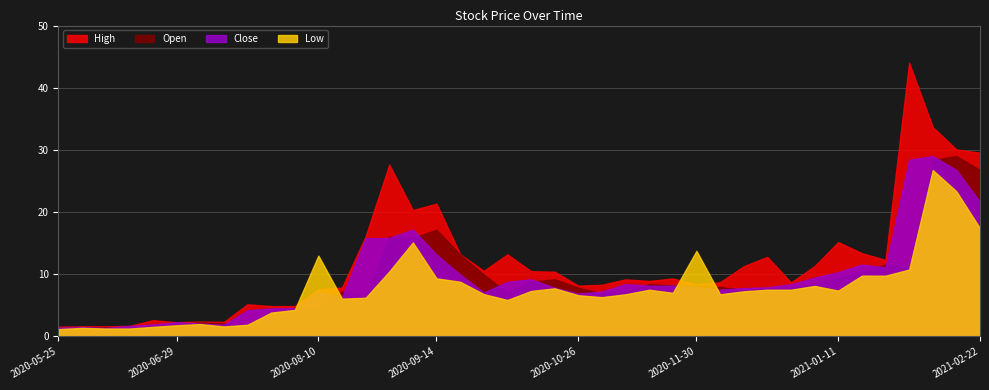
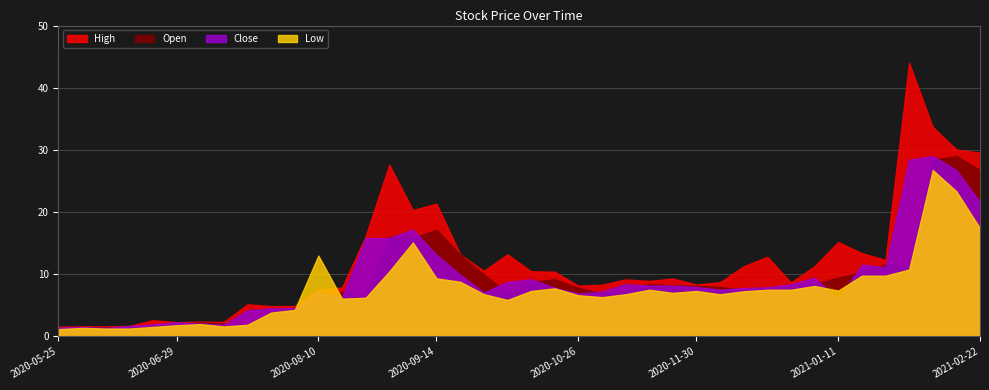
Low, 2020-11-30: 14 -> 7
Close, 2021-01-11: 10 -> 6
